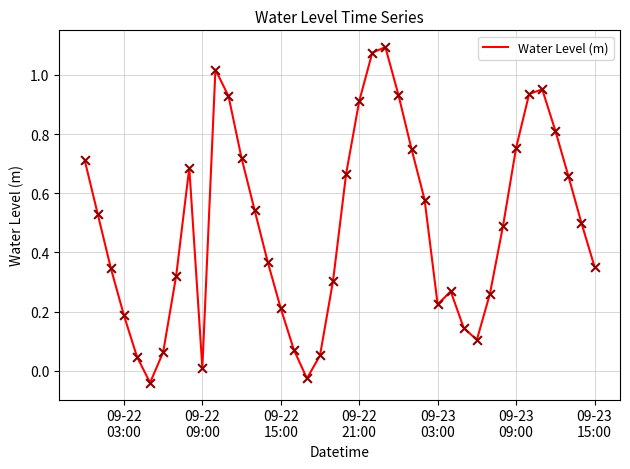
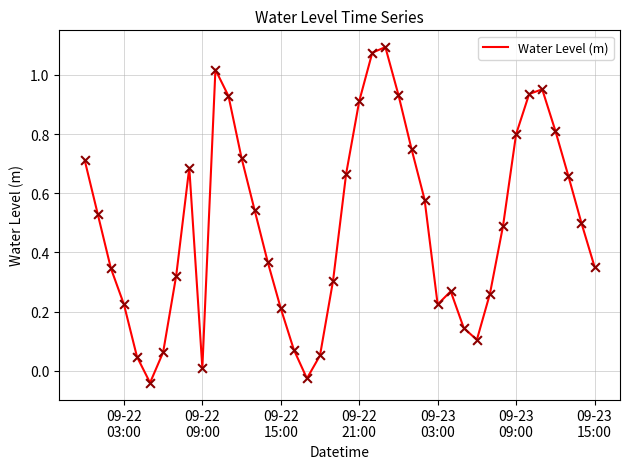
09-22 03:00: 0.19 -> 0.22
09-23 09:00: 0.75 -> 0.80
